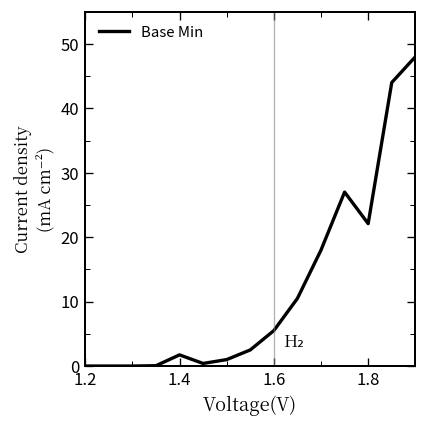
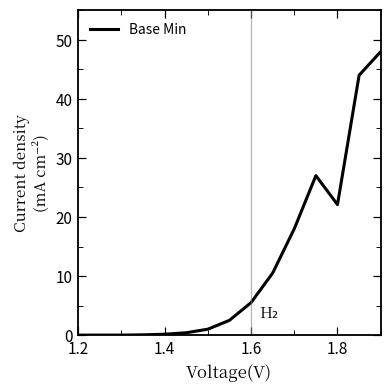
1.4: 2 -> 0
